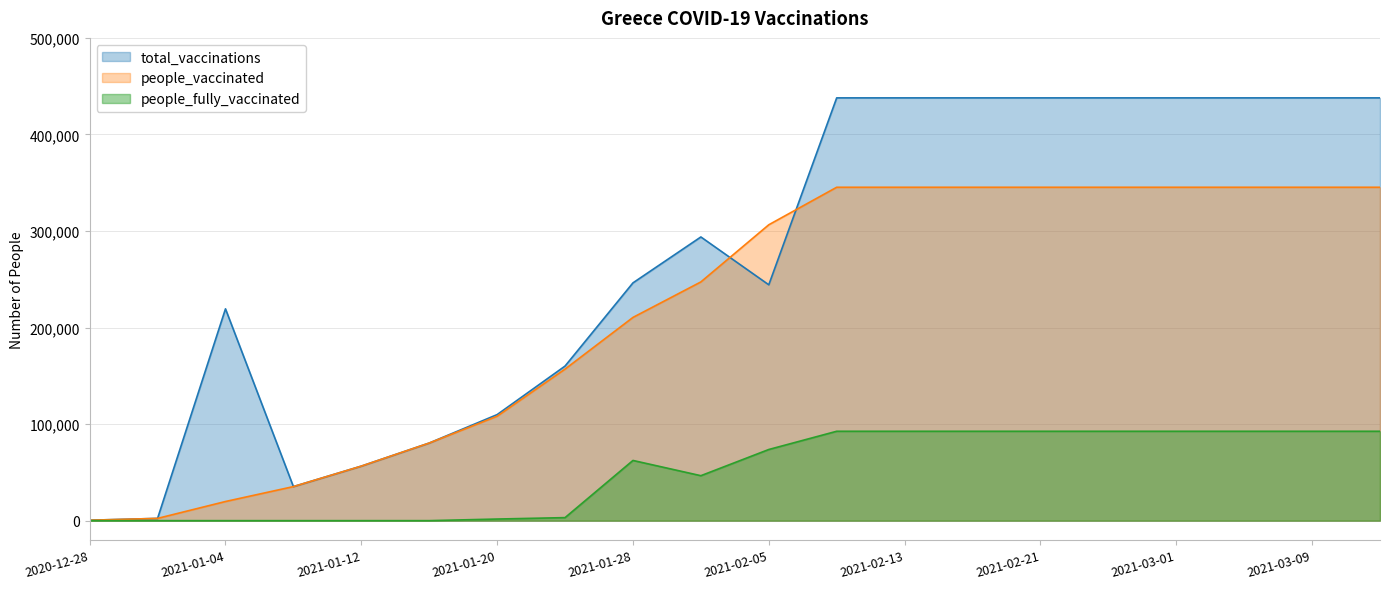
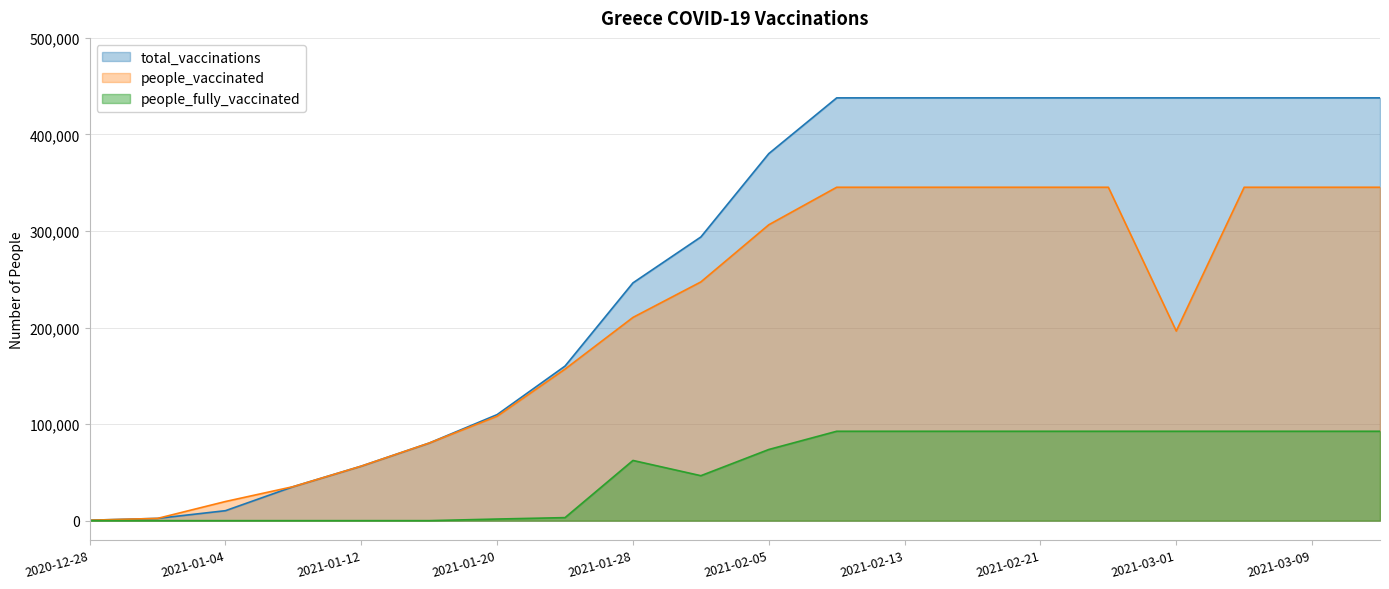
total_vaccinations, 2021-01-04: 220,000 -> 10,000
total_vaccinations, 2021-02-05: 240,000 -> 380,000
people_vaccinated, 2021-03-01: 350,000 -> 200,000
